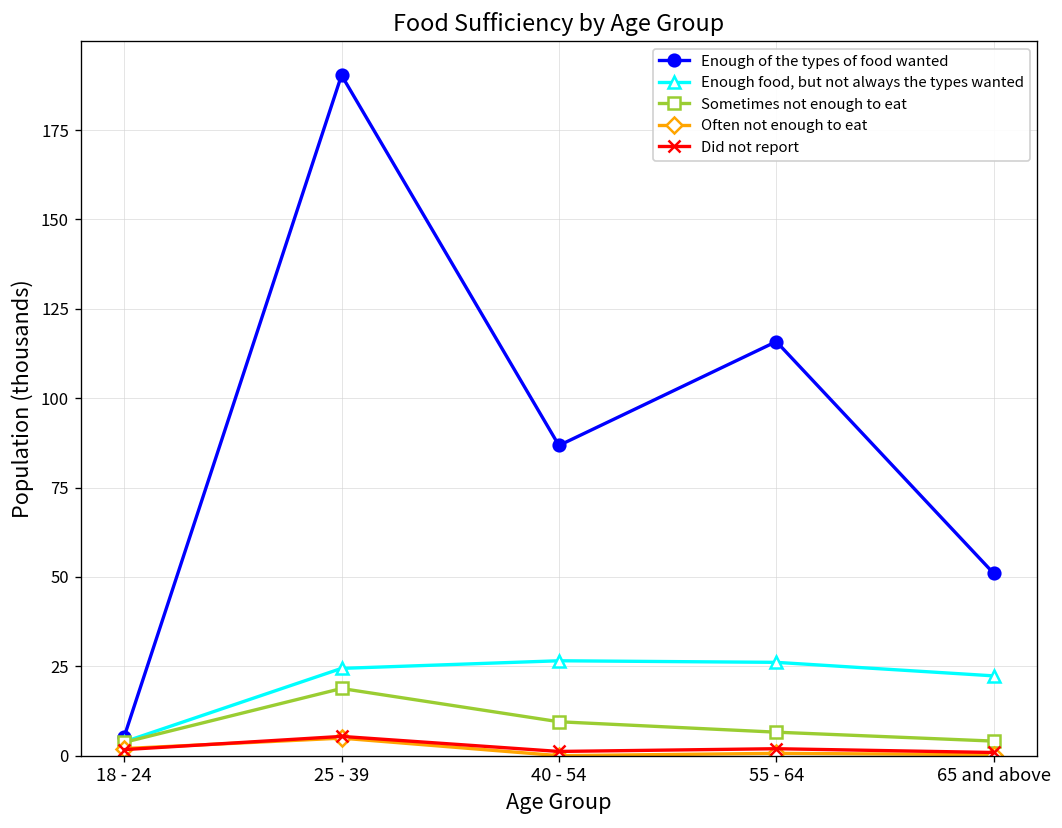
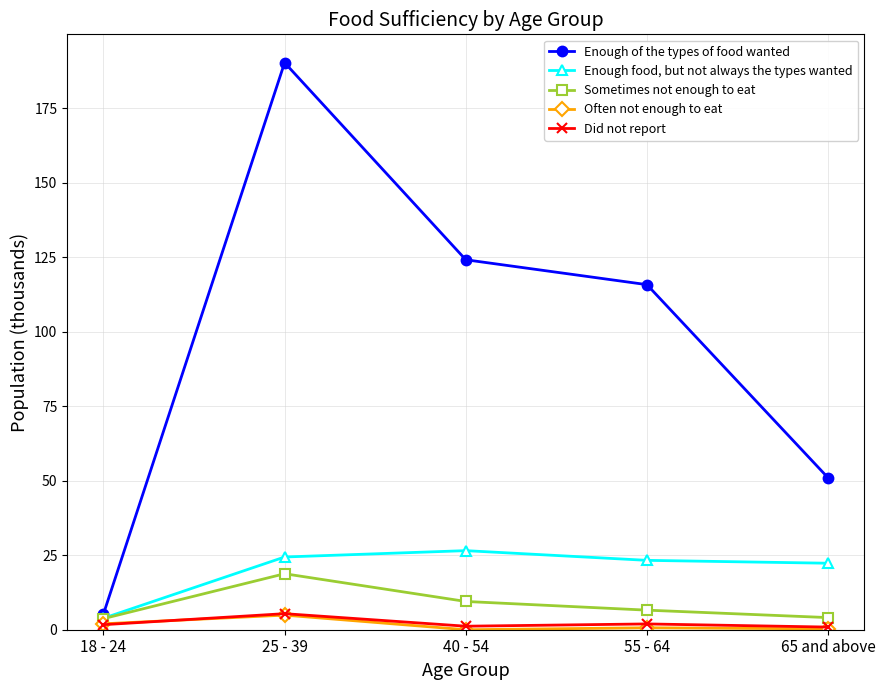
Enough of the types of food wanted, 40 - 54: 87 -> 124
Enough food, but not always the types wanted, 55 - 64: 26 -> 23
